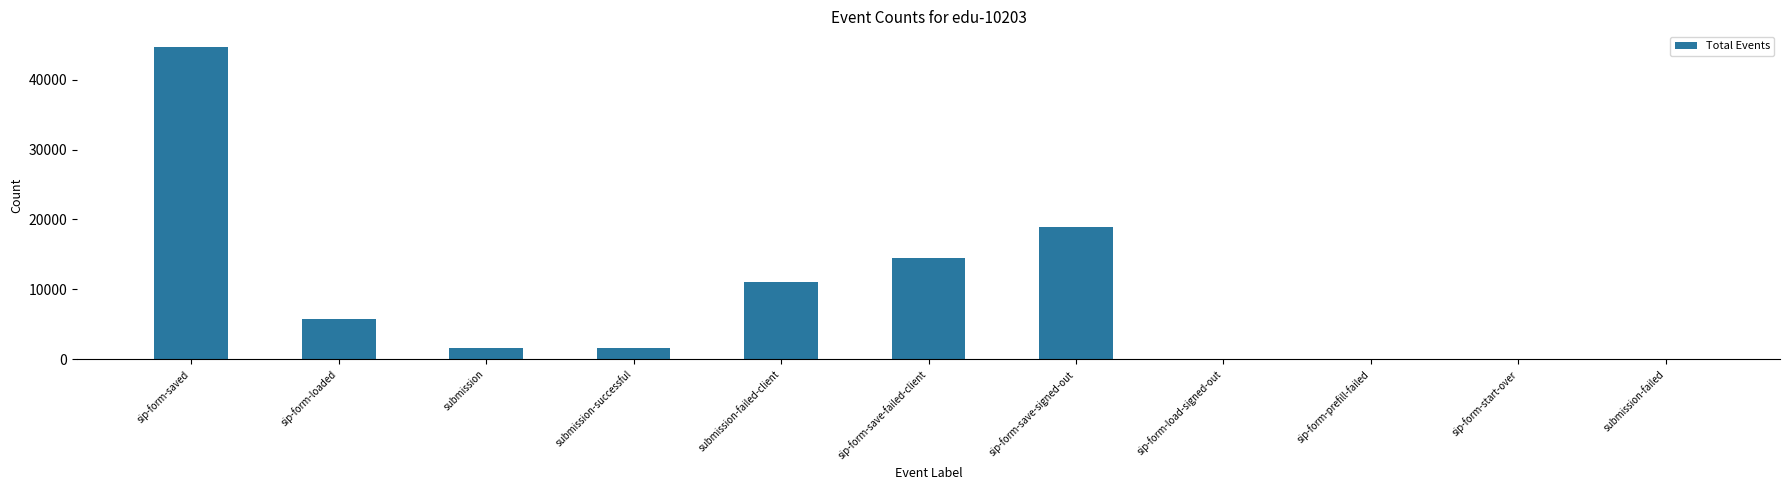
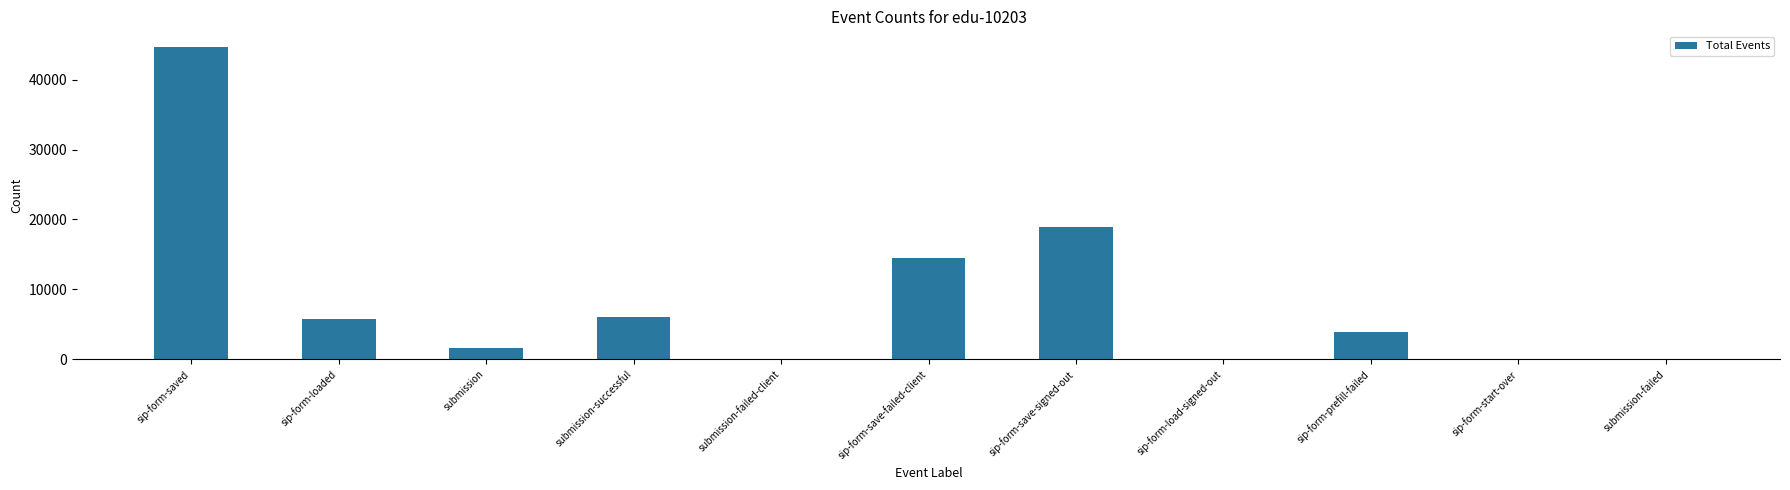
submission-successful: 2000 -> 6000
submission-failed-client: 11000 -> 0
sip-form-prefill-failed: 0 -> 4000
